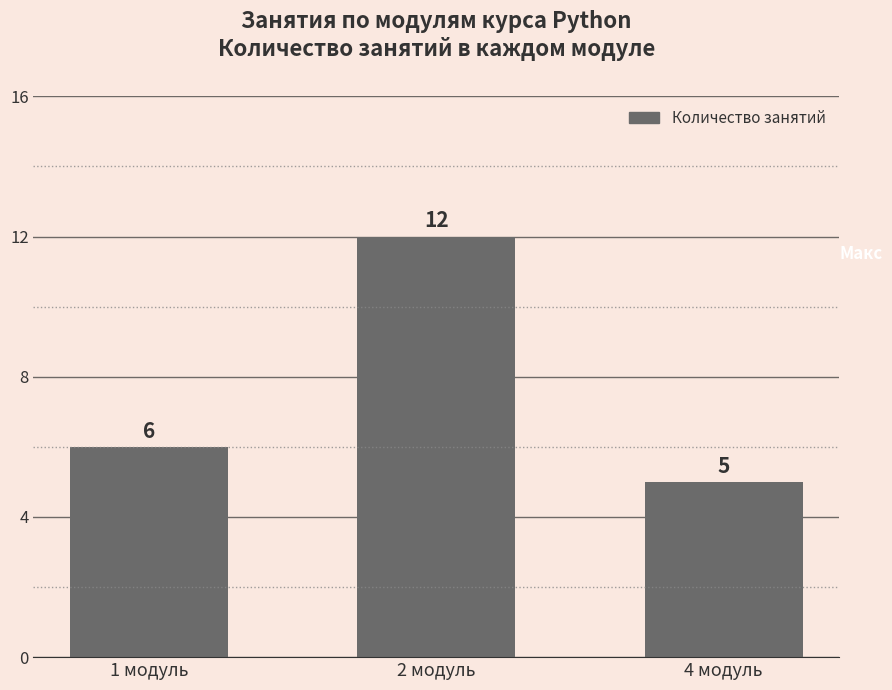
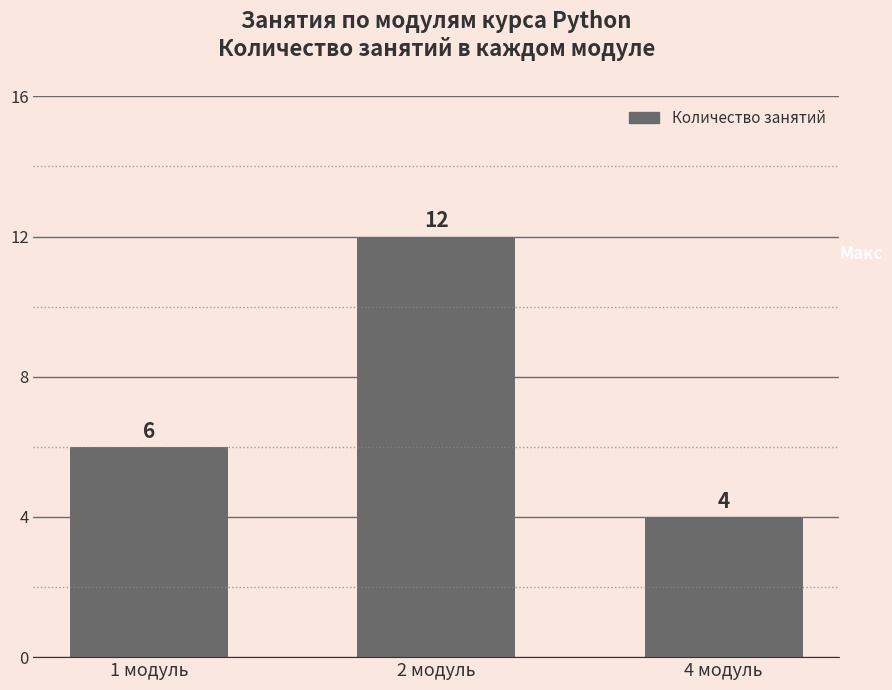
4 модуль: 5 -> 4
